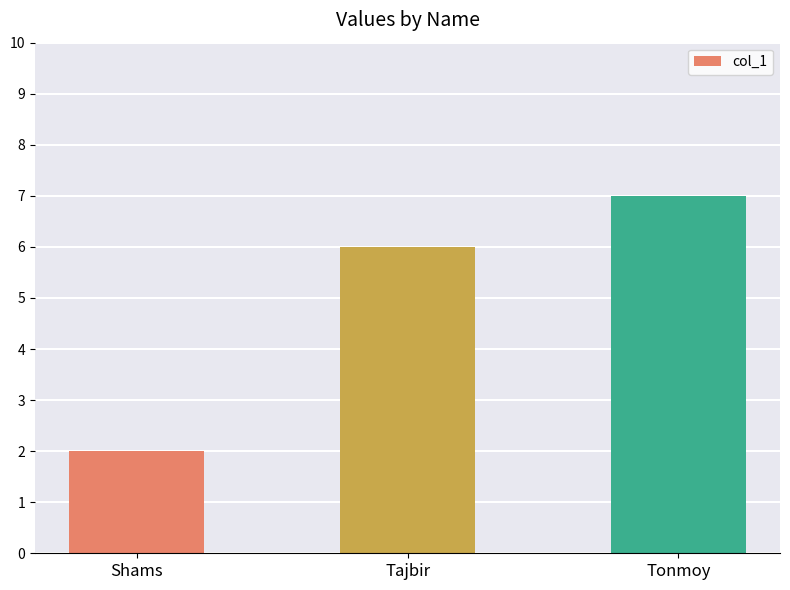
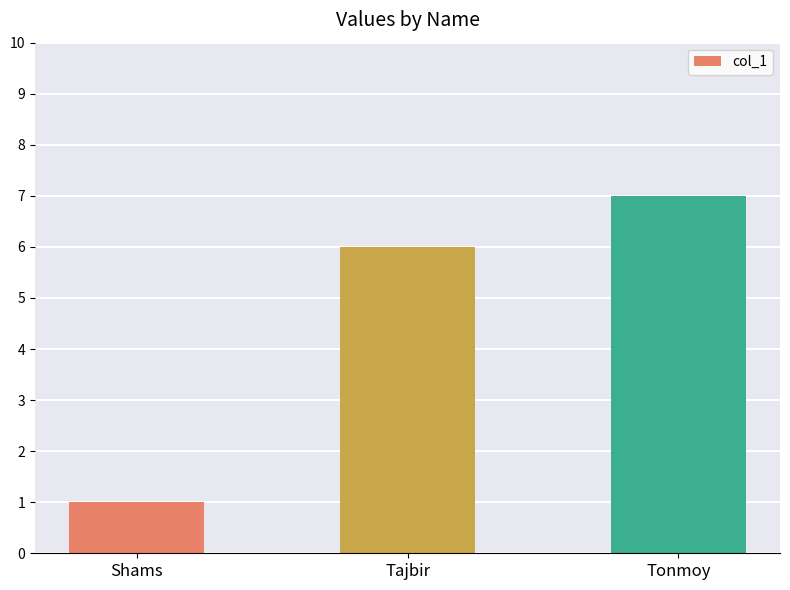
Shams: 2 -> 1
